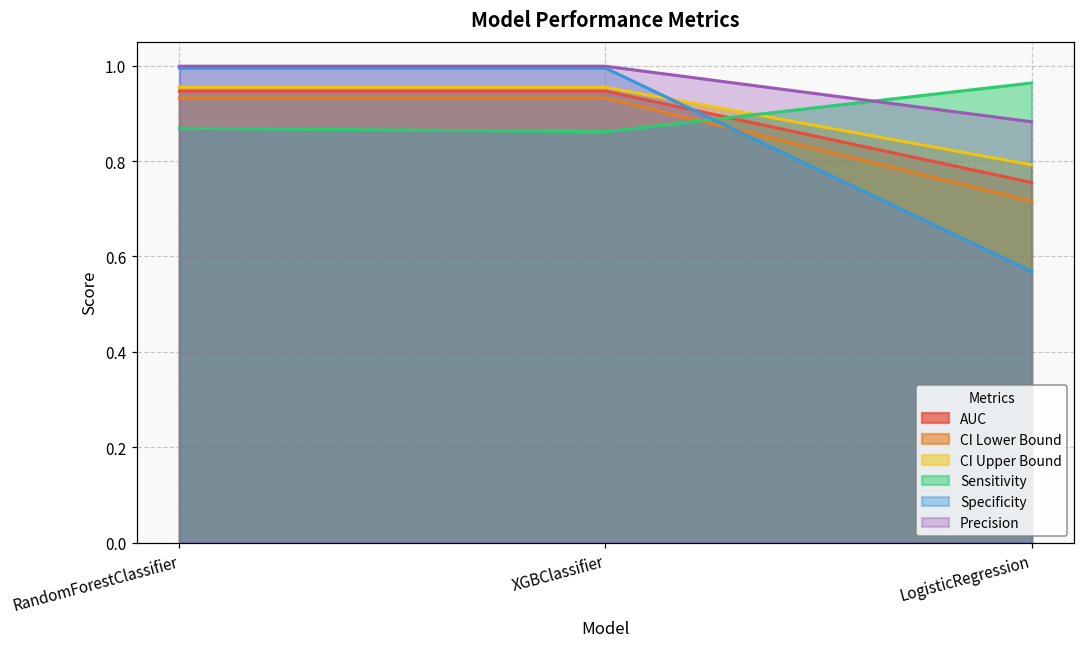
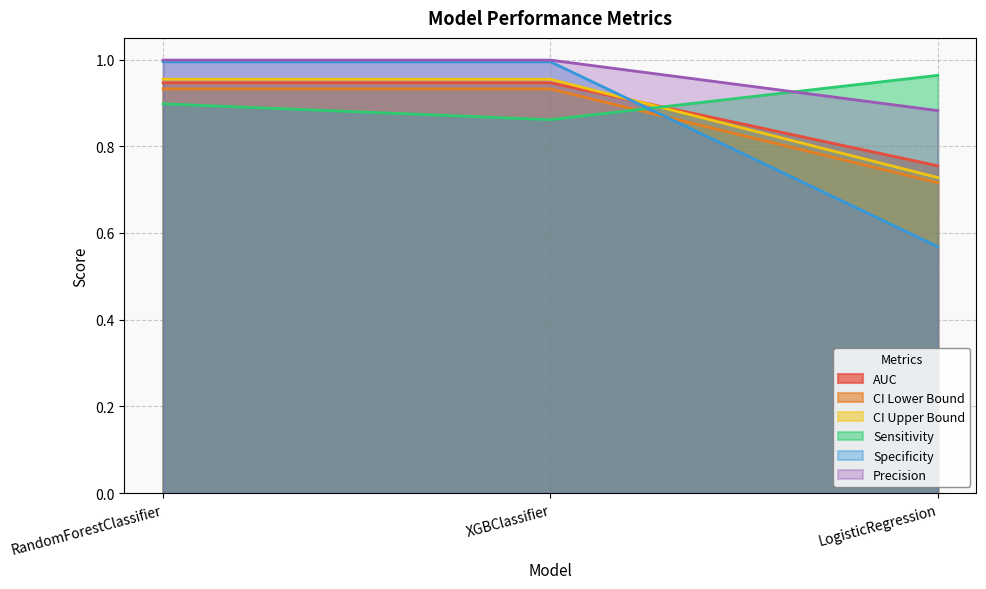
Sensitivity, RandomForestClassifier: 0.87 -> 0.90
CI Upper Bound, LogisticRegression: 0.79 -> 0.73
